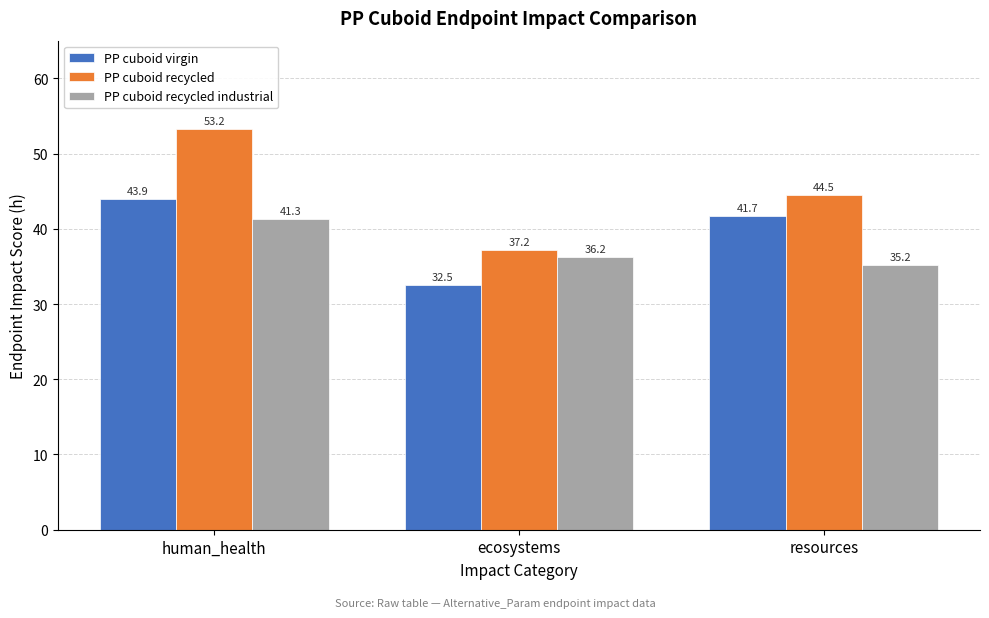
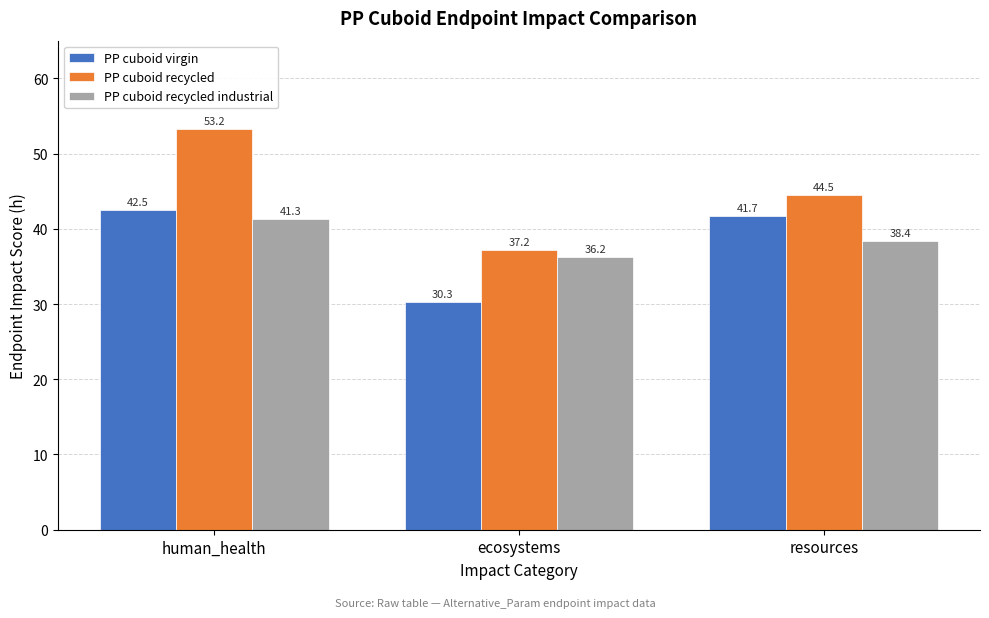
PP cuboid virgin, human_health: 43.9 -> 42.5
PP cuboid virgin, ecosystems: 32.5 -> 30.3
PP cuboid recycled industrial, resources: 35.2 -> 38.4
